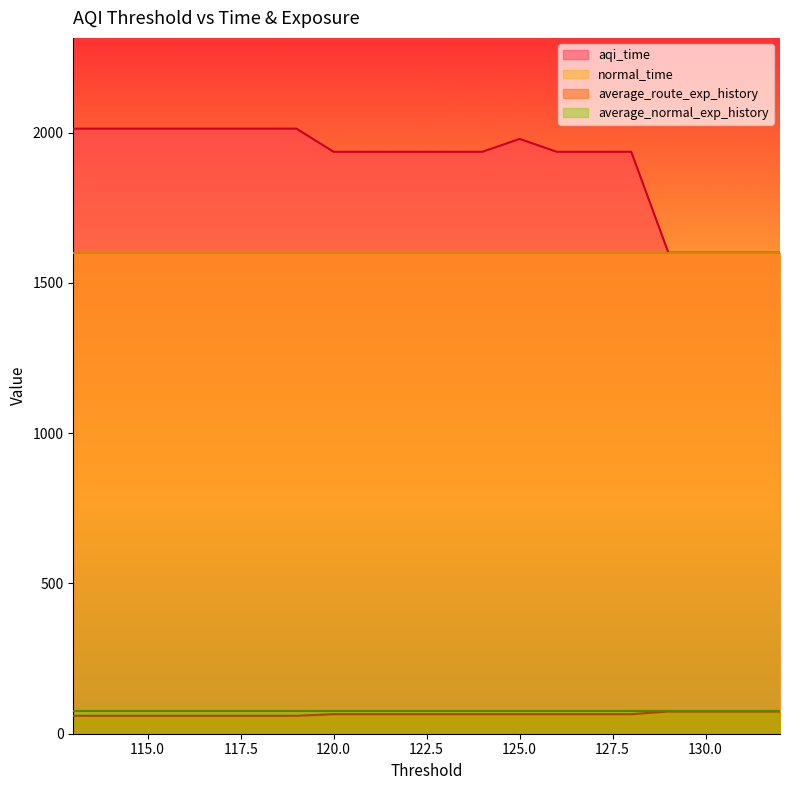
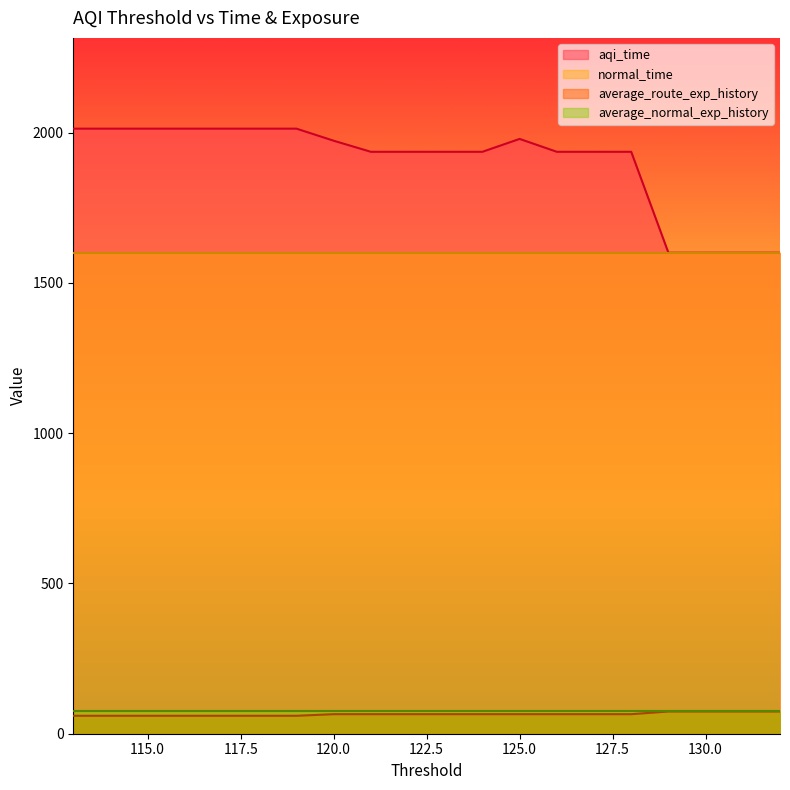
aqi_time, 120.0: 1940 -> 1970
